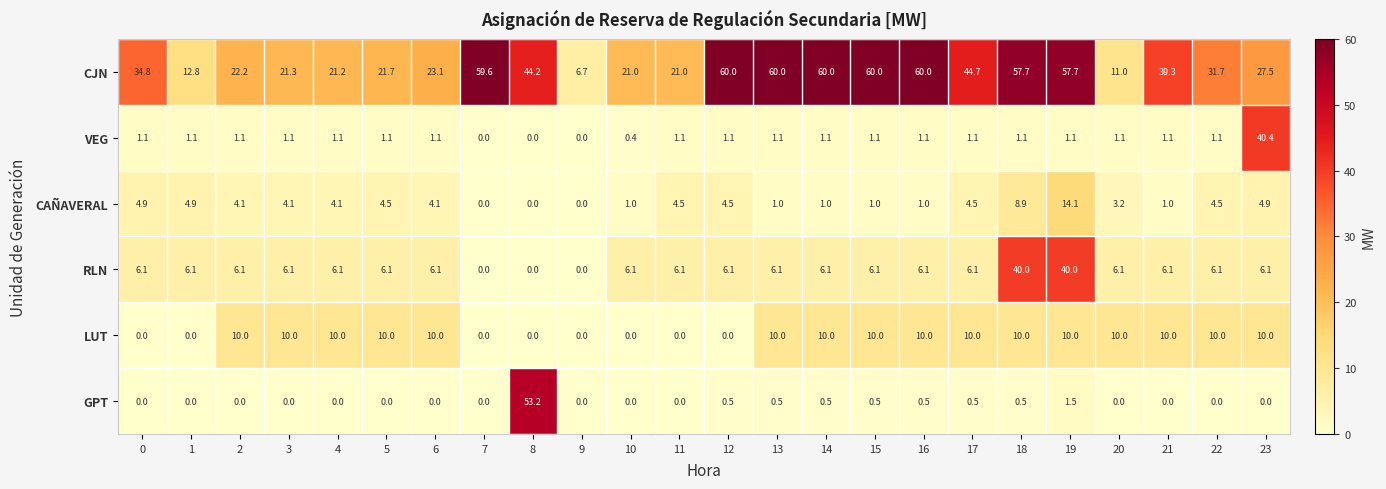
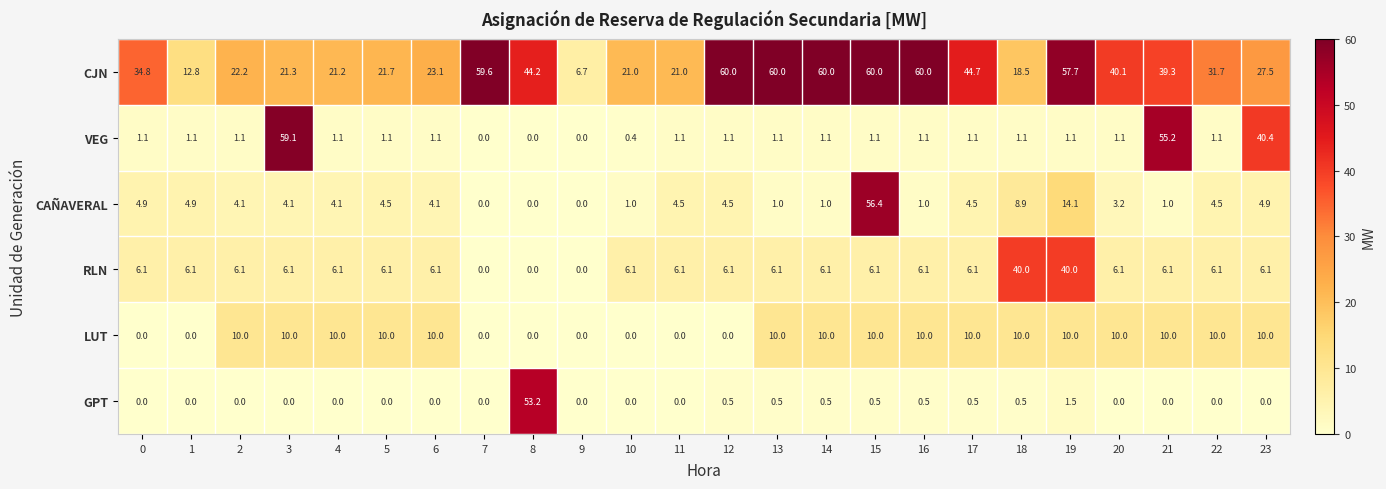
CJN, 18: 57.7 -> 18.5
CJN, 20: 11.0 -> 40.1
VEG, 3: 1.1 -> 59.1
VEG, 21: 1.1 -> 55.2
CAÑAVERAL, 15: 1.0 -> 56.4
